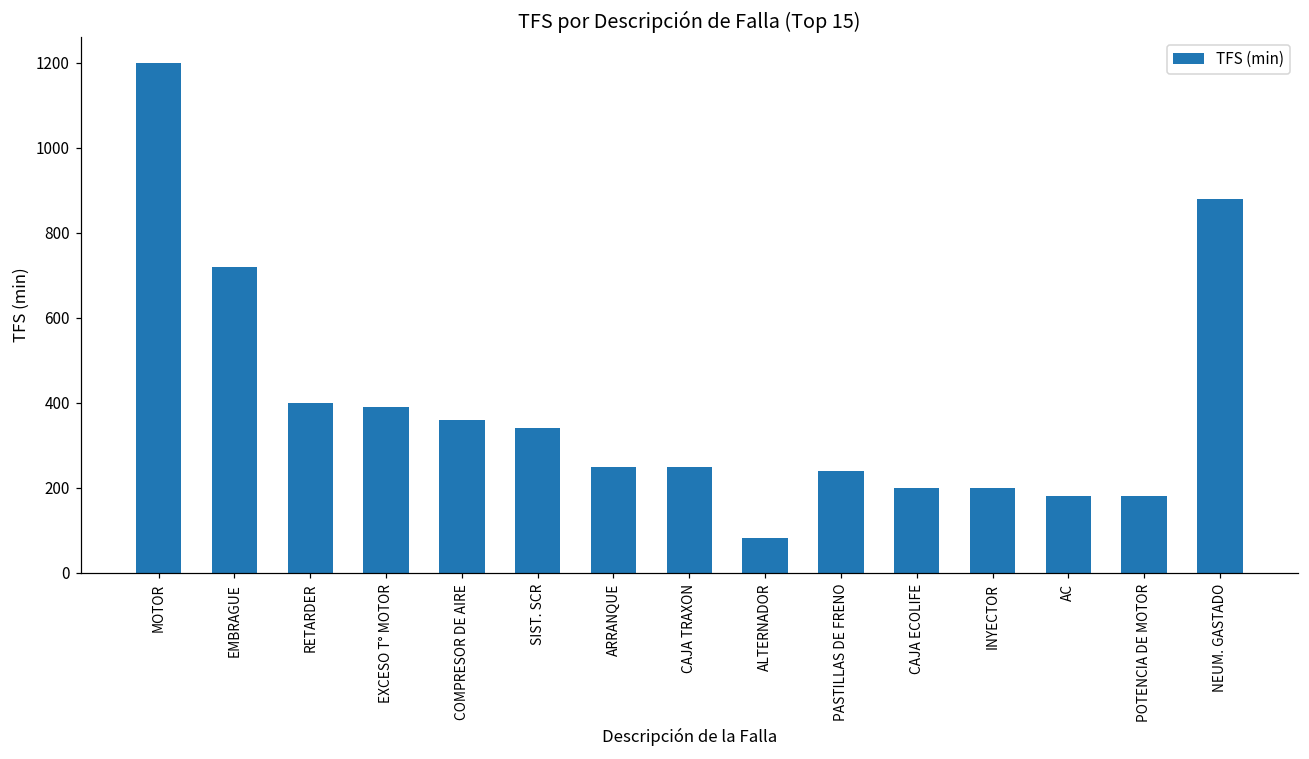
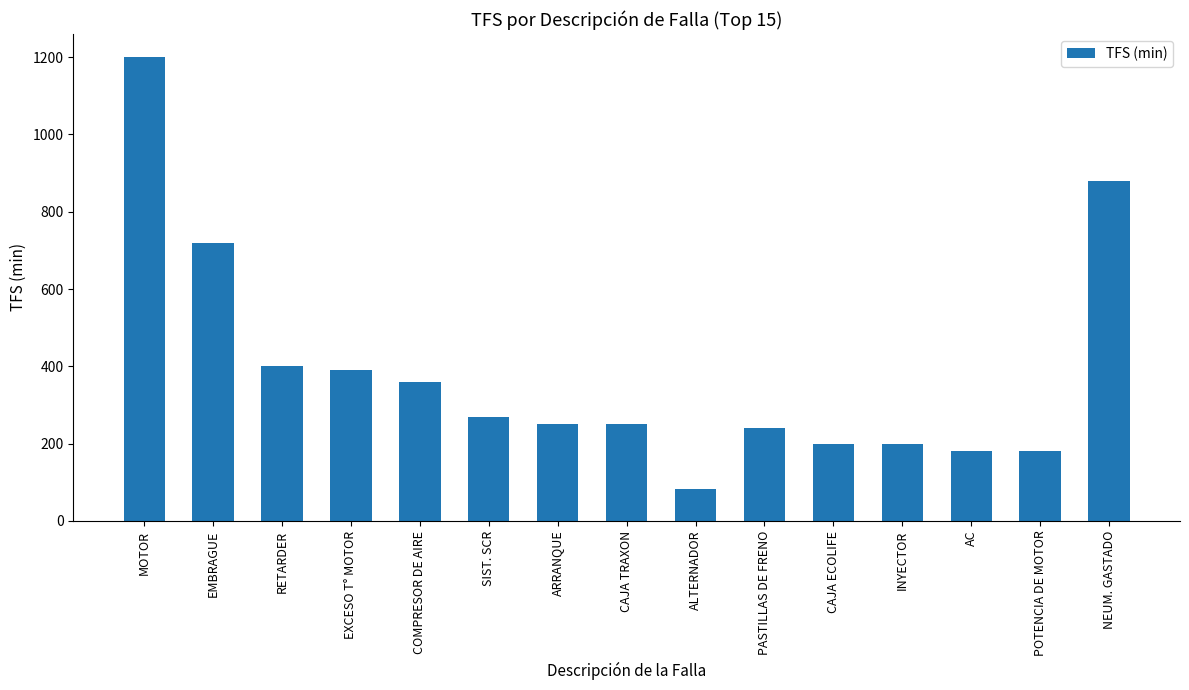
SIST. SCR: 340 -> 270
